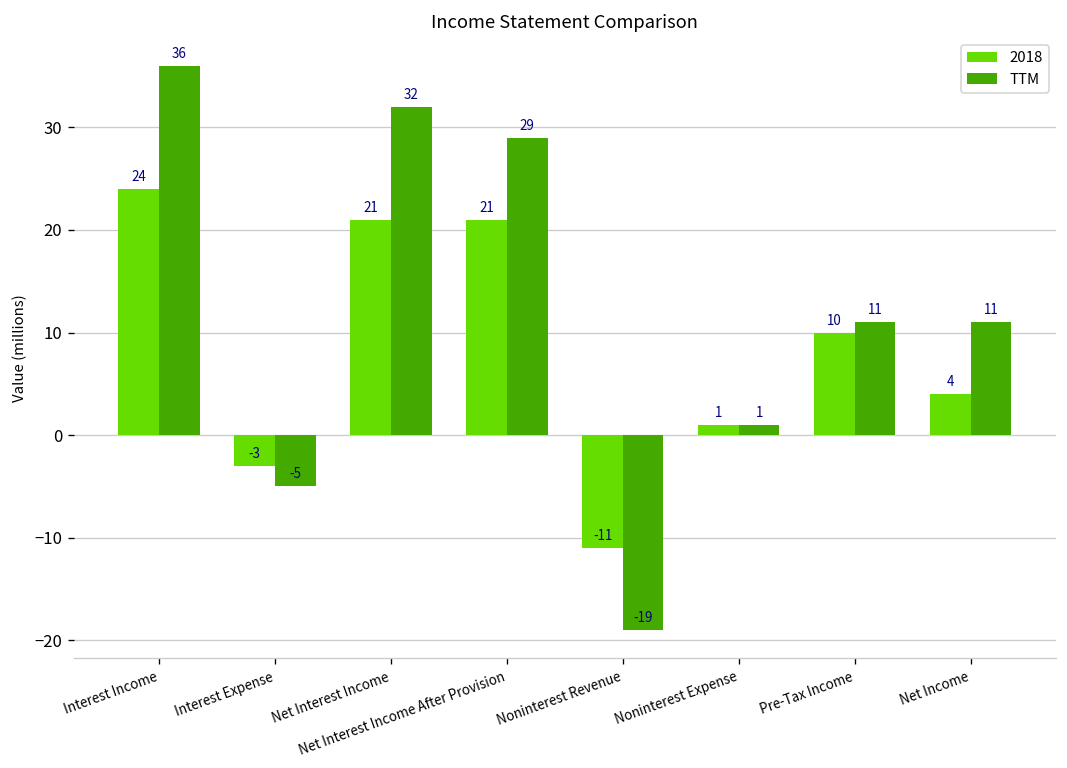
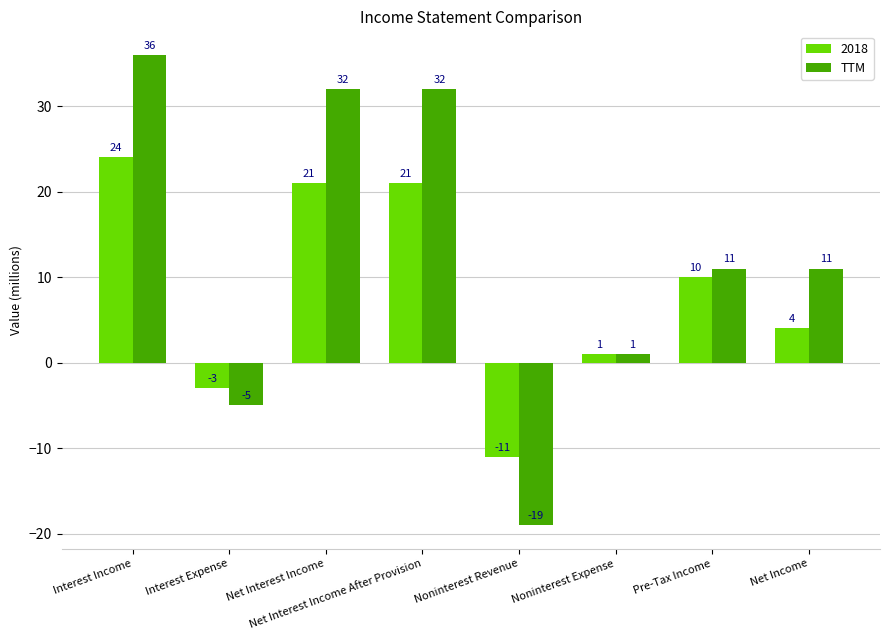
TTM, Net Interest Income After Provision: 29 -> 32
